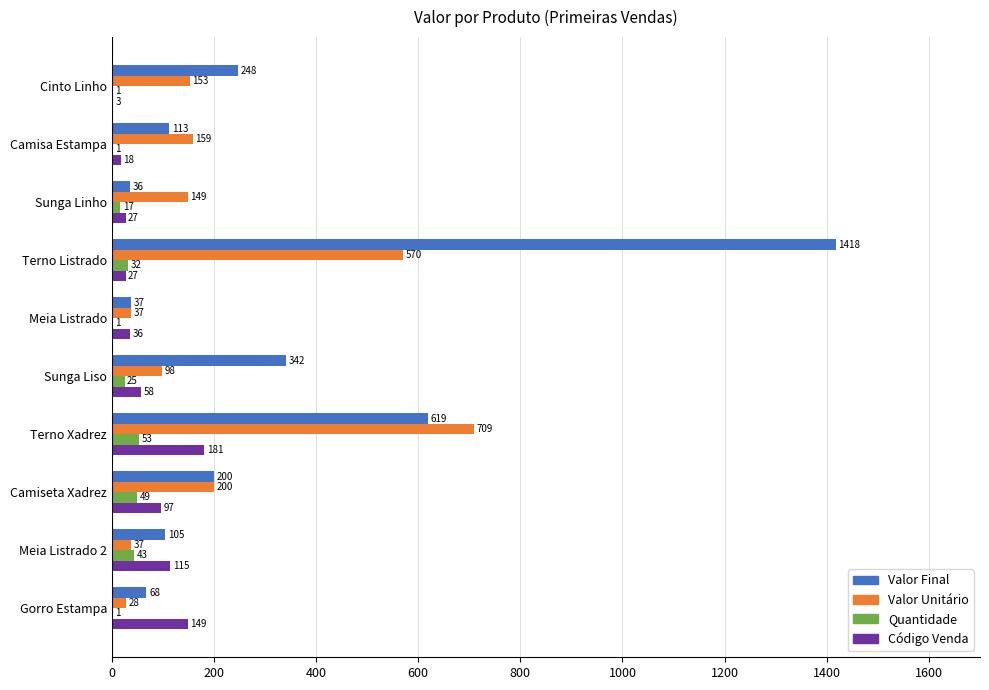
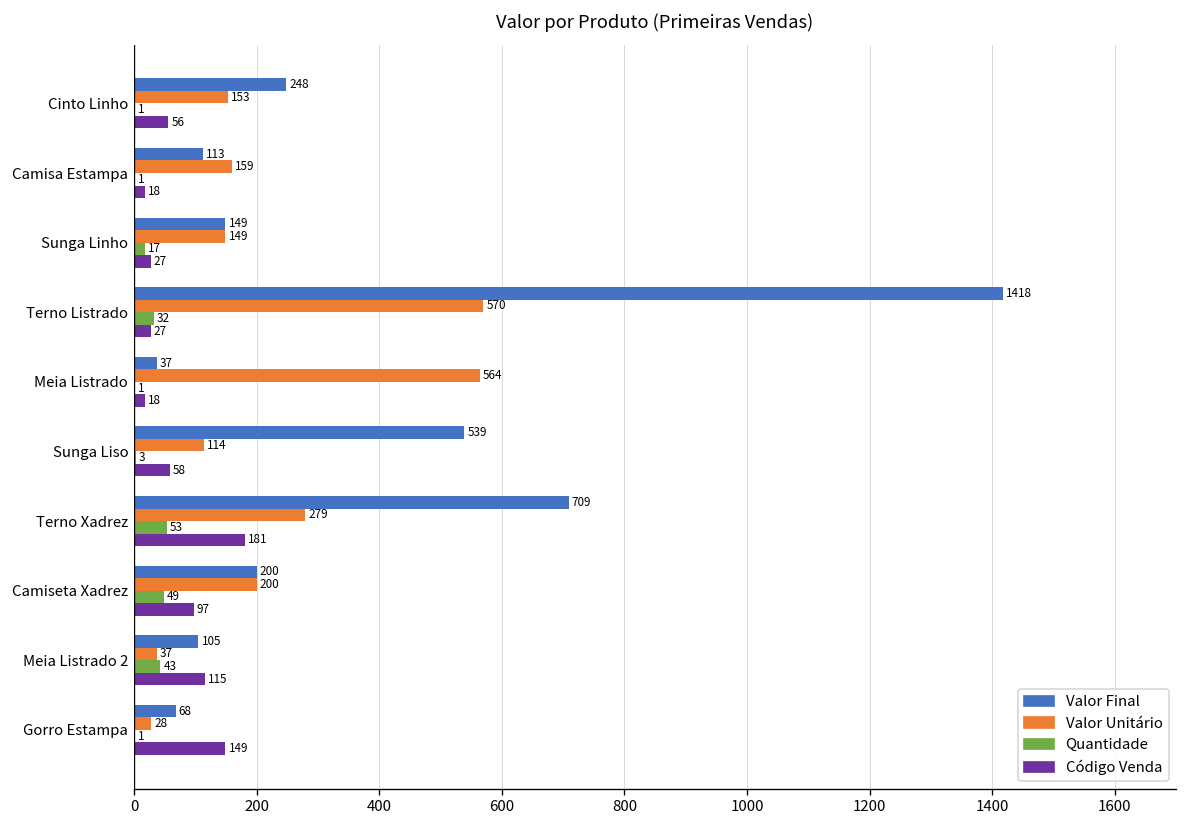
Código Venda, Cinto Linho: 3 -> 56
Valor Final, Sunga Linho: 36 -> 149
Valor Unitário, Meia Listrado: 37 -> 564
Código Venda, Meia Listrado: 36 -> 18
Valor Final, Sunga Liso: 342 -> 539
Valor Unitário, Sunga Liso: 98 -> 114
Quantidade, Sunga Liso: 25 -> 3
Valor Final, Terno Xadrez: 619 -> 709
Valor Unitário, Terno Xadrez: 709 -> 279
